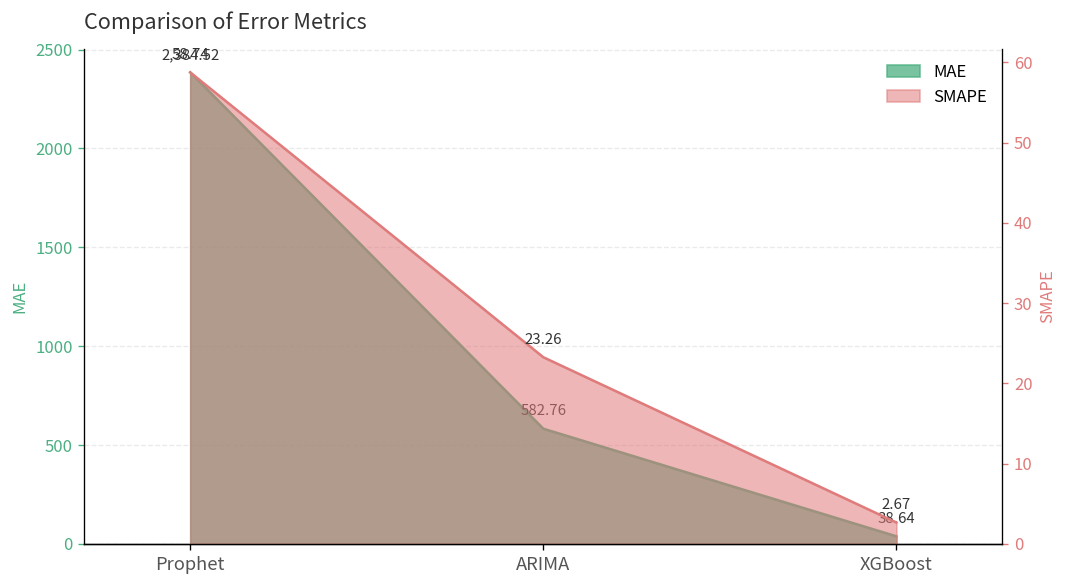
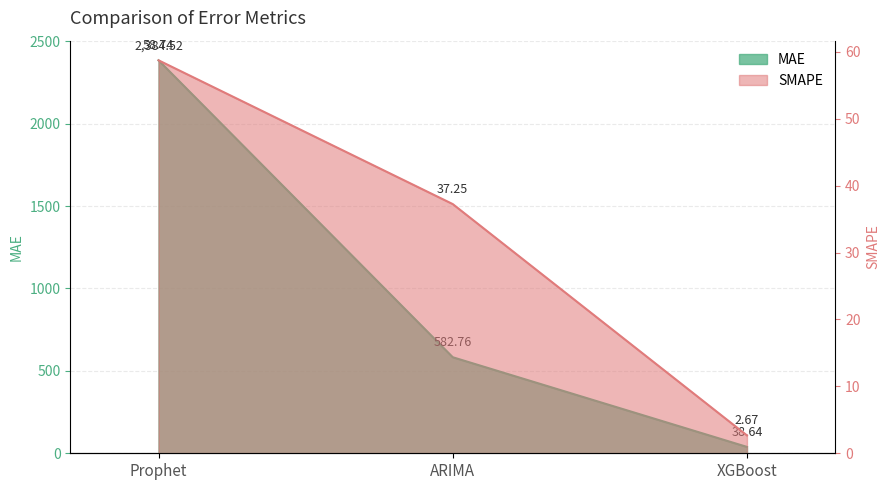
SMAPE, ARIMA: 23.26 -> 37.25
